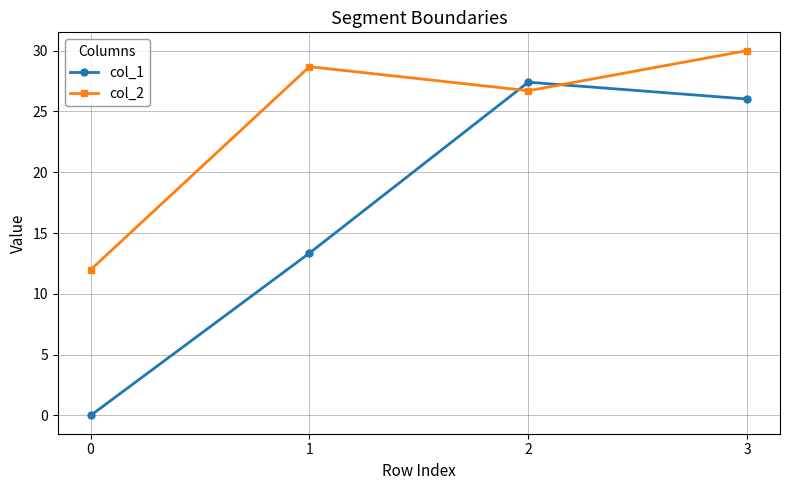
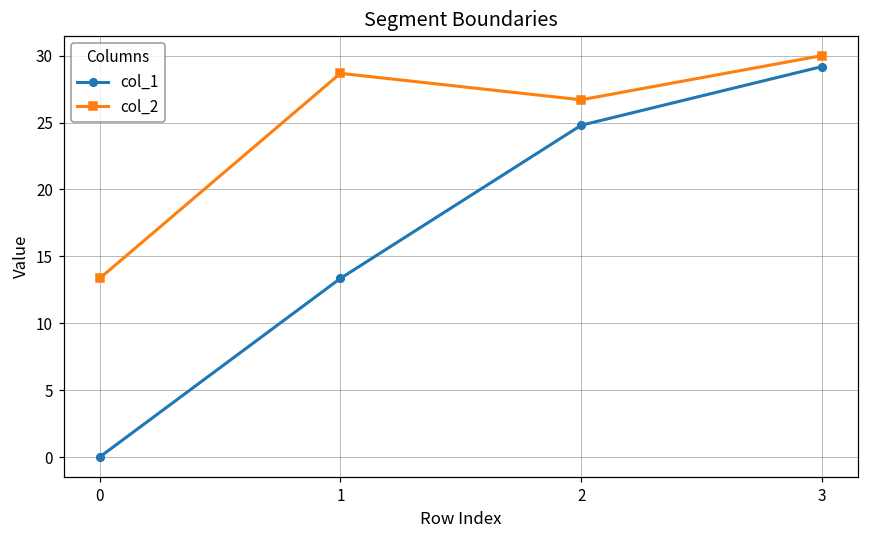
col_2, 0: 12.0 -> 13.4
col_1, 2: 27.4 -> 24.8
col_1, 3: 26.0 -> 29.2
